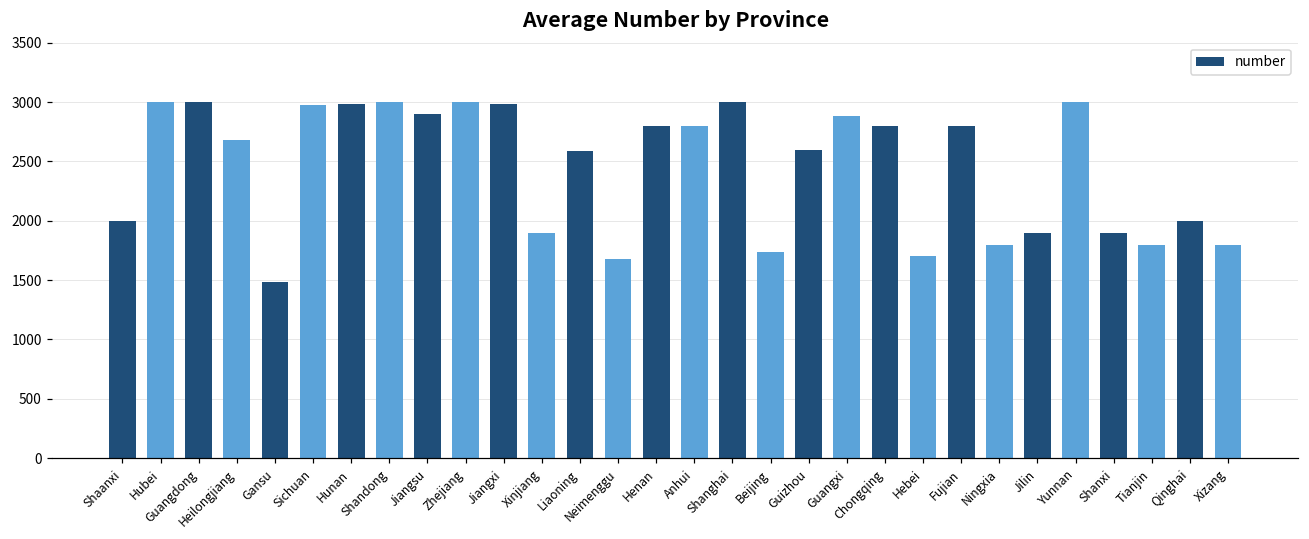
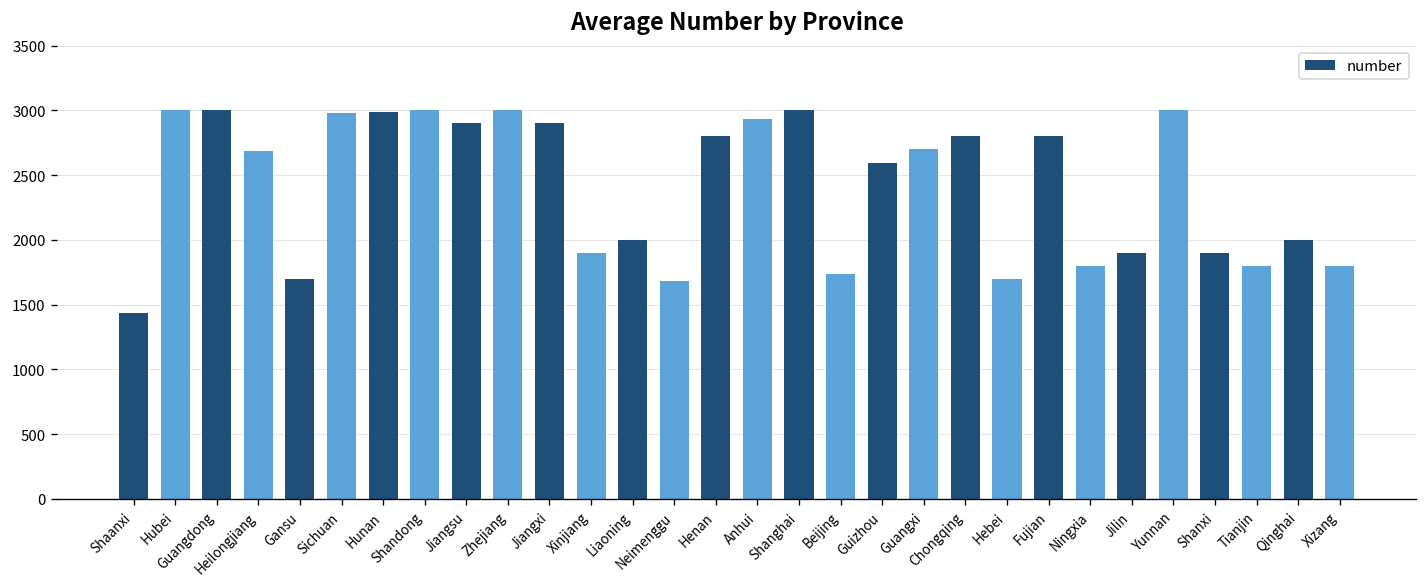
Shaanxi: 2000 -> 1430
Gansu: 1480 -> 1700
Jiangxi: 2990 -> 2900
Liaoning: 2590 -> 2000
Anhui: 2800 -> 2940
Guangxi: 2880 -> 2700
